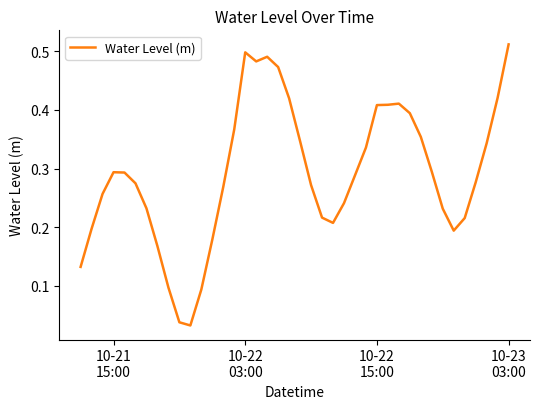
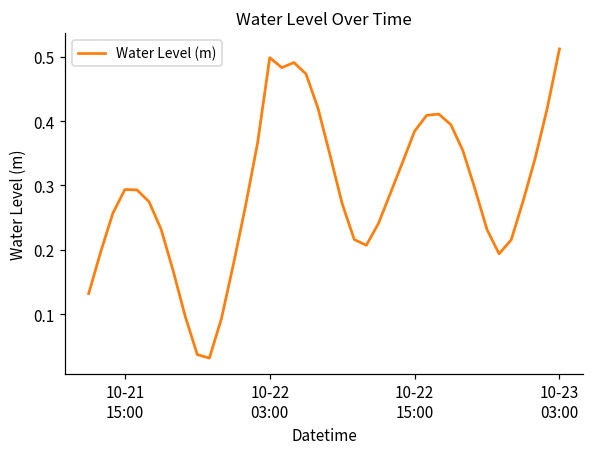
10-22 15:00: 0.41 -> 0.38
